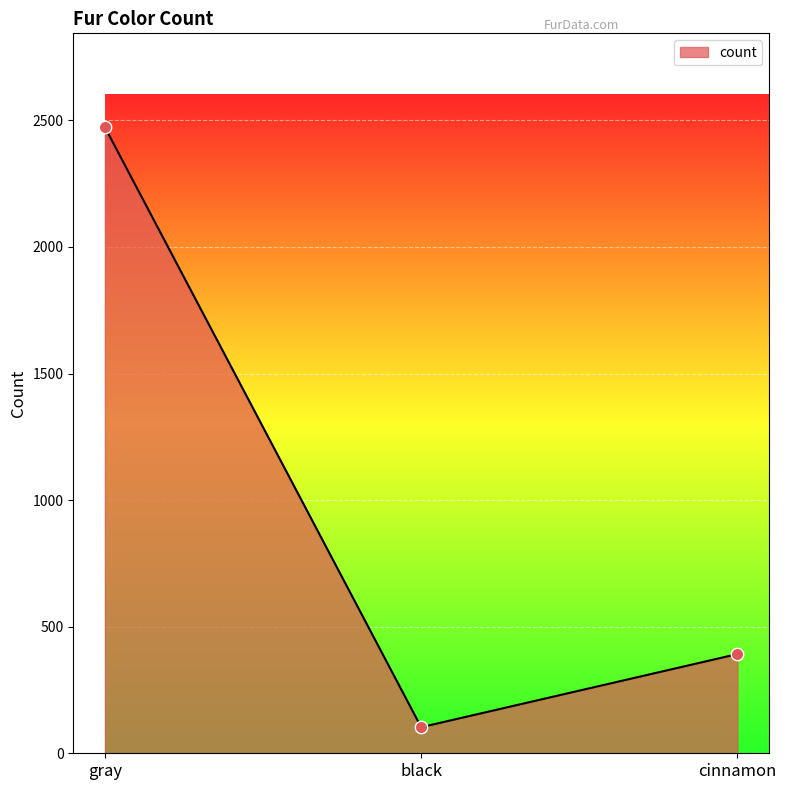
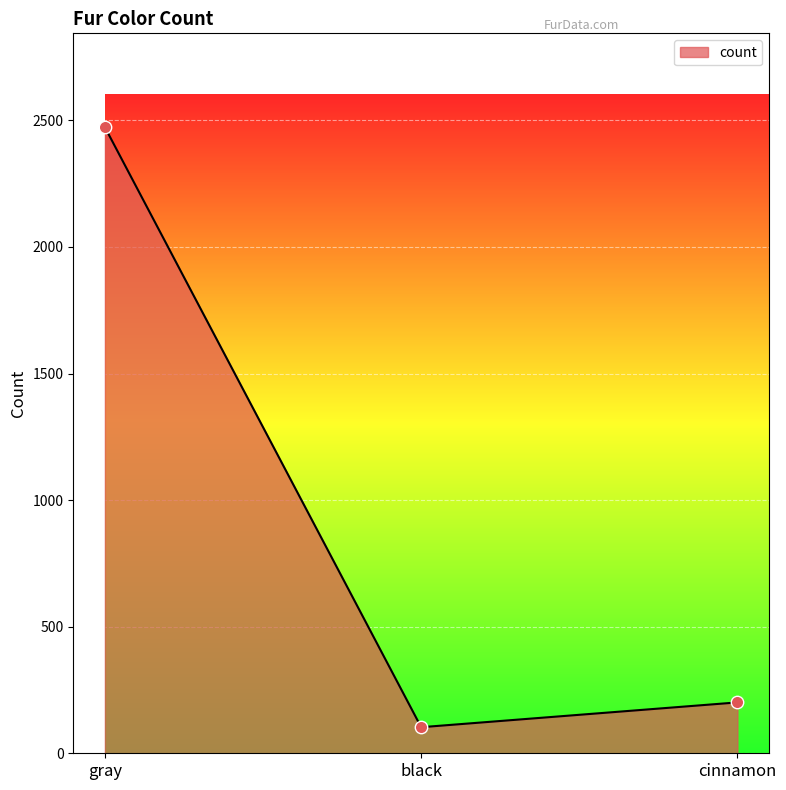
cinnamon: 390 -> 200
